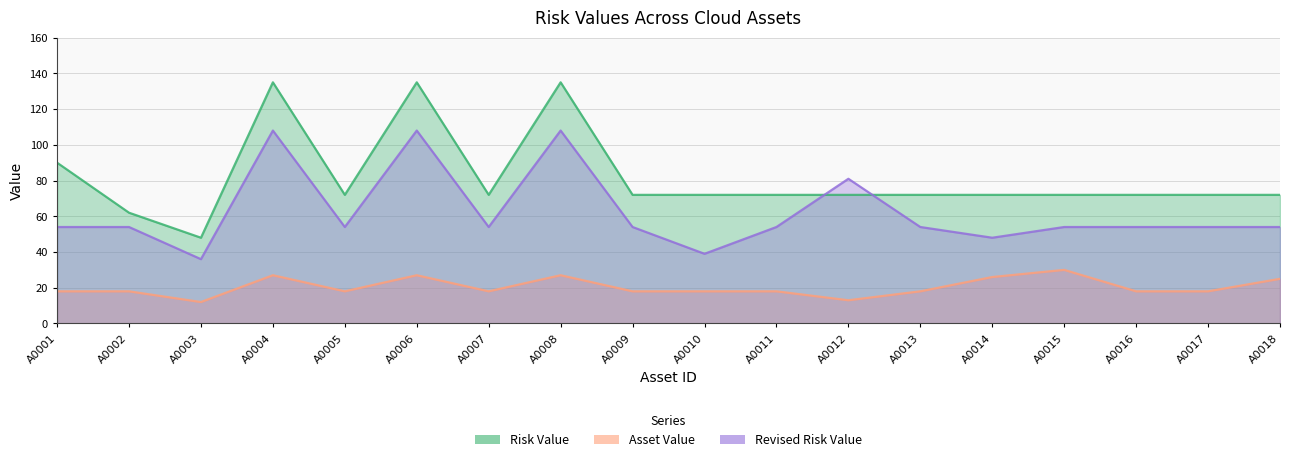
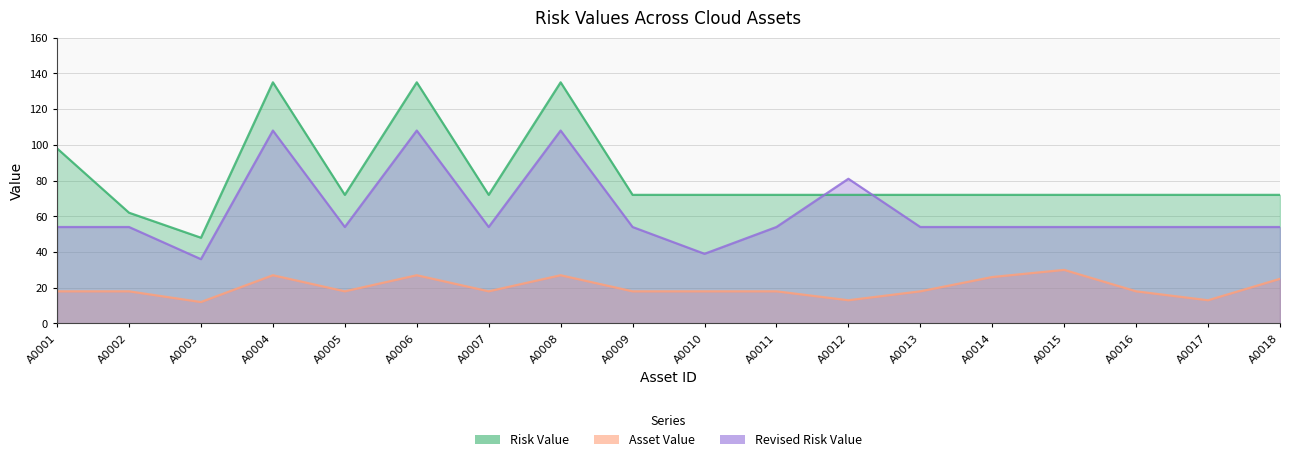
Risk Value, A0001: 90 -> 98
Revised Risk Value, A0014: 48 -> 54
Asset Value, A0017: 18 -> 13
